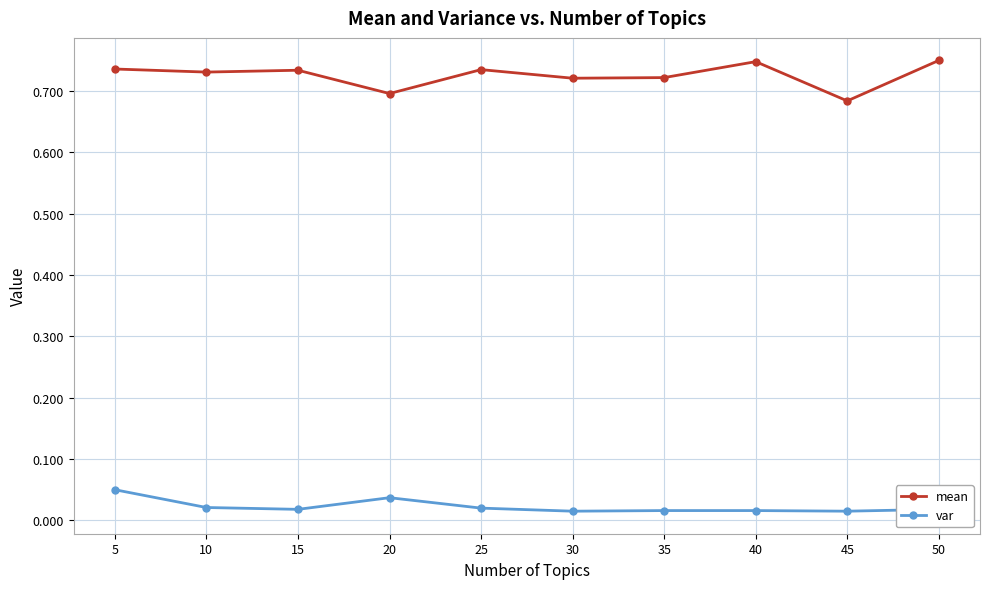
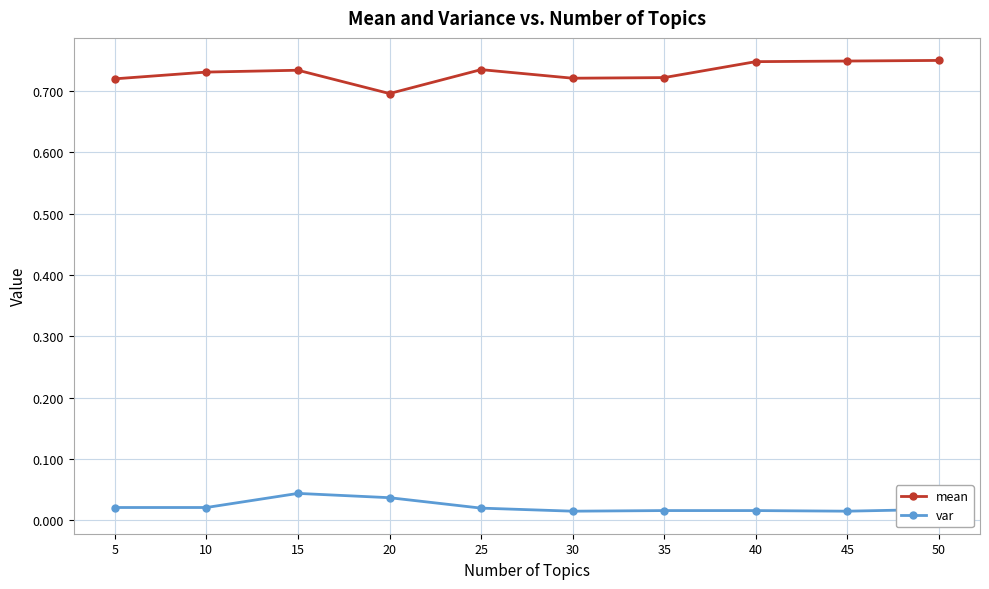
mean, 5: 0.74 -> 0.72
var, 5: 0.05 -> 0.02
var, 15: 0.02 -> 0.04
mean, 45: 0.68 -> 0.75
